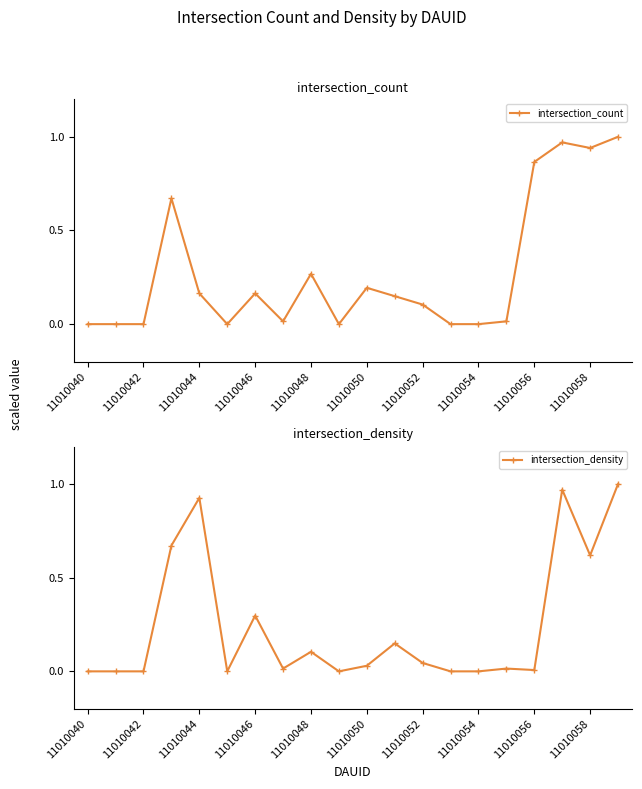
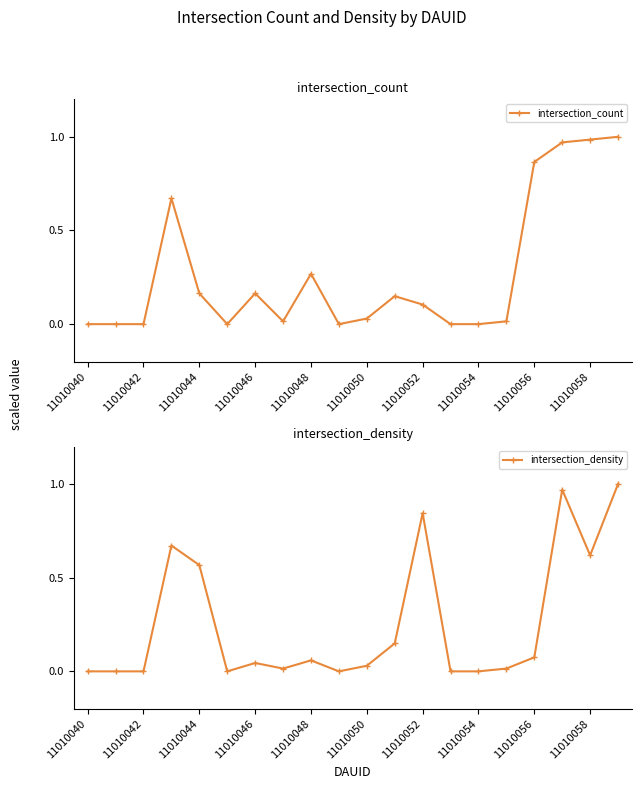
intersection_count, 11010050: 0.19 -> 0.03
intersection_count, 11010058: 0.94 -> 0.99
intersection_density, 11010044: 0.93 -> 0.57
intersection_density, 11010046: 0.30 -> 0.04
intersection_density, 11010048: 0.10 -> 0.06
intersection_density, 11010052: 0.04 -> 0.84
intersection_density, 11010056: 0.01 -> 0.07
